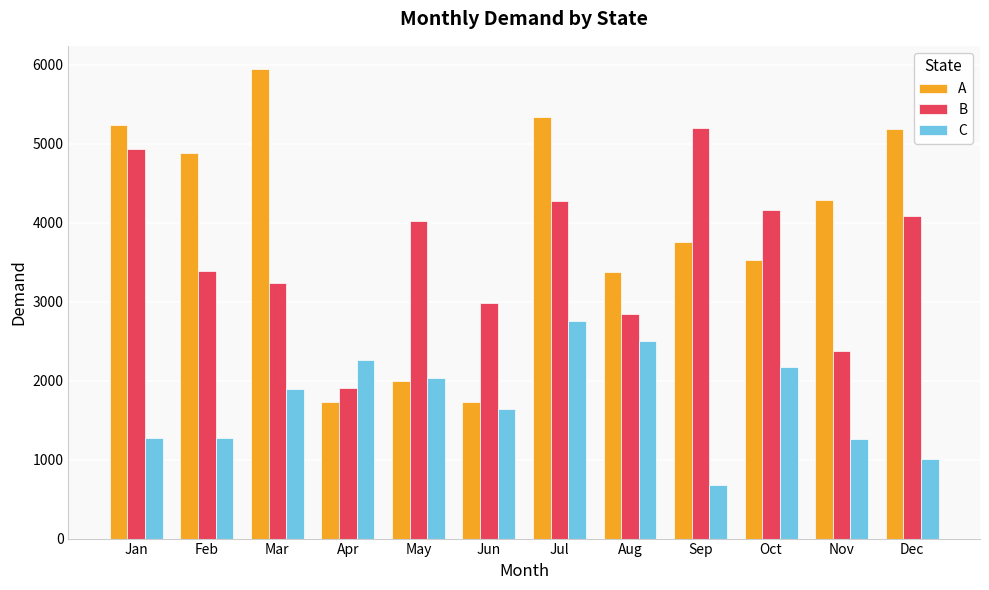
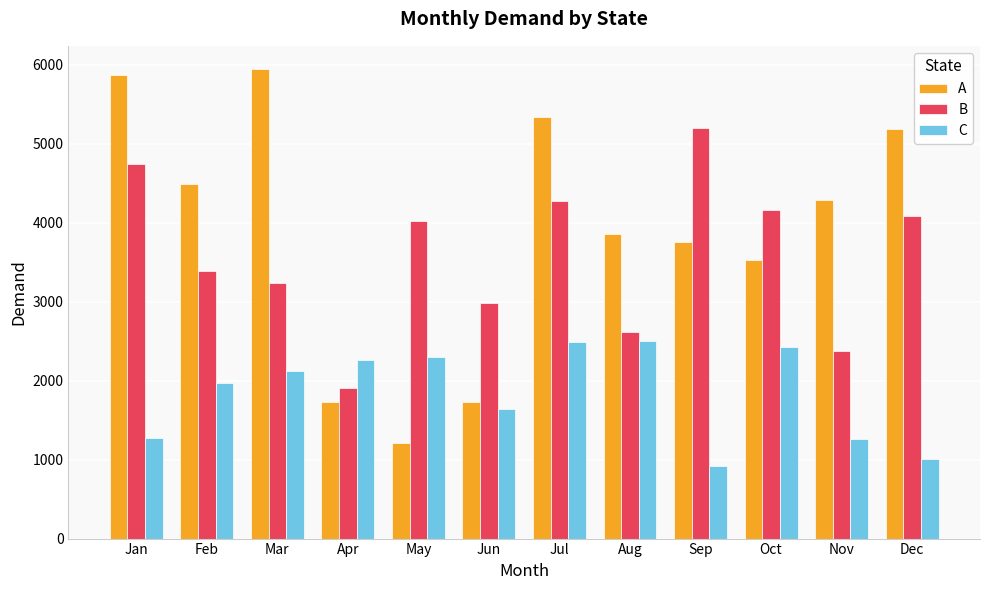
A, Jan: 5200 -> 5900
B, Jan: 4900 -> 4700
A, Feb: 4900 -> 4500
C, Feb: 1300 -> 2000
C, Mar: 1900 -> 2100
A, May: 2000 -> 1200
C, May: 2000 -> 2300
C, Jul: 2800 -> 2500
A, Aug: 3400 -> 3900
B, Aug: 2800 -> 2600
C, Sep: 700 -> 900
C, Oct: 2200 -> 2400
